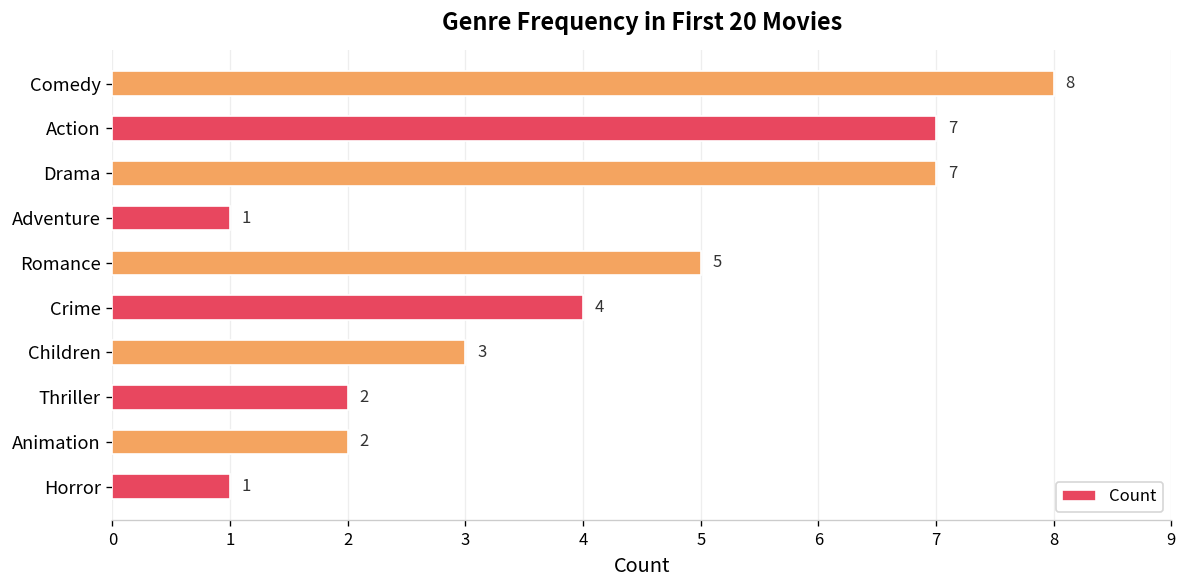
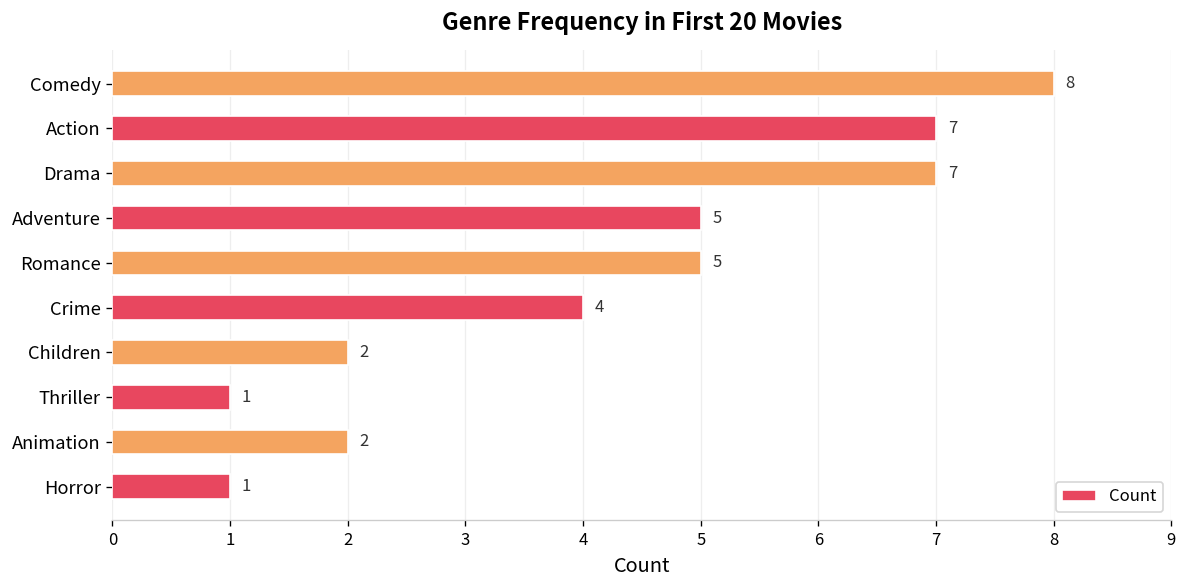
Adventure: 1 -> 5
Children: 3 -> 2
Thriller: 2 -> 1
